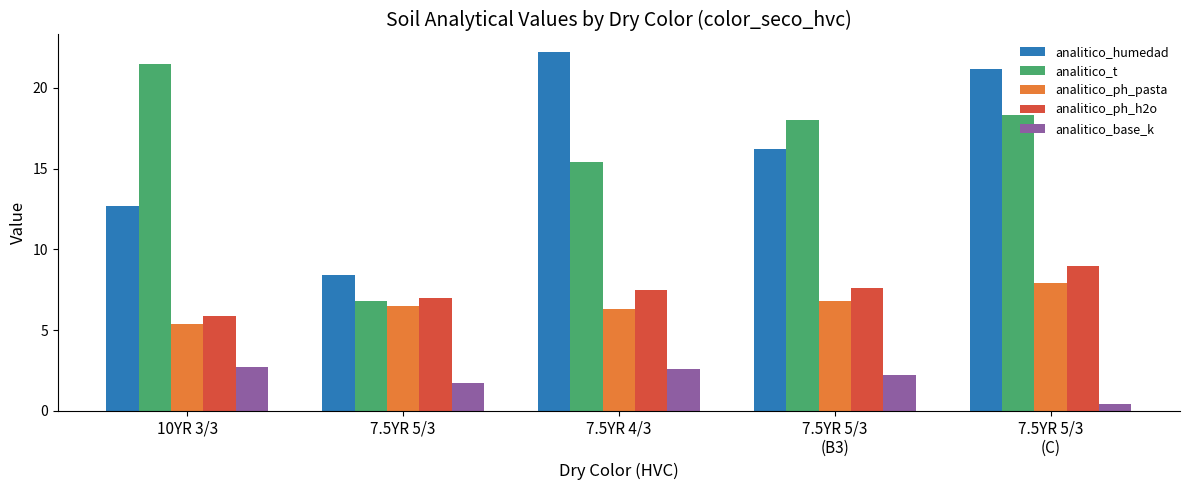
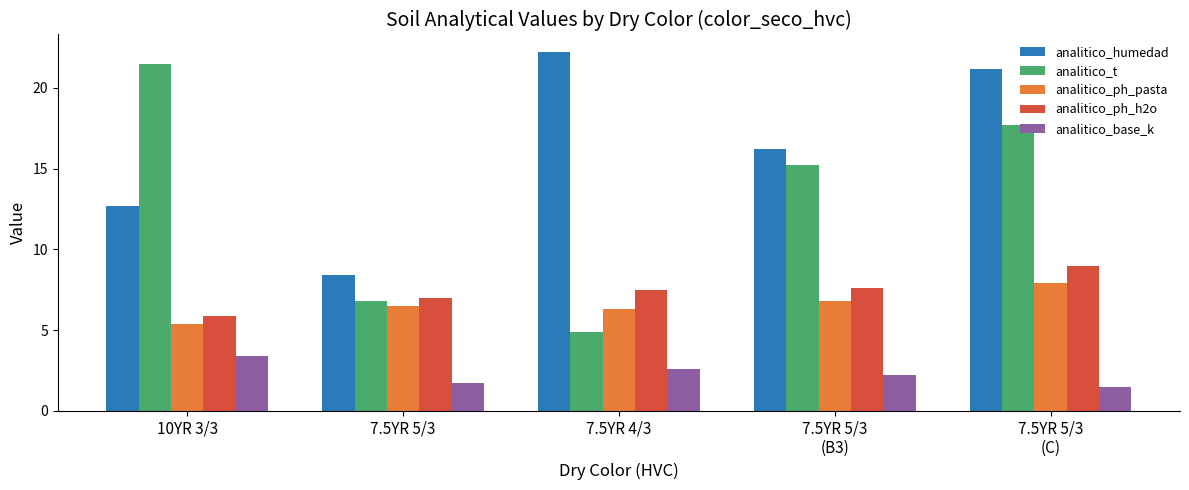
analitico_base_k, 10YR 3/3: 2.7 -> 3.4
analitico_t, 7.5YR 4/3: 15.4 -> 4.9
analitico_t, 7.5YR 5/3 (B3): 18.0 -> 15.2
analitico_t, 7.5YR 5/3 (C): 18.3 -> 17.7
analitico_base_k, 7.5YR 5/3 (C): 0.4 -> 1.5
